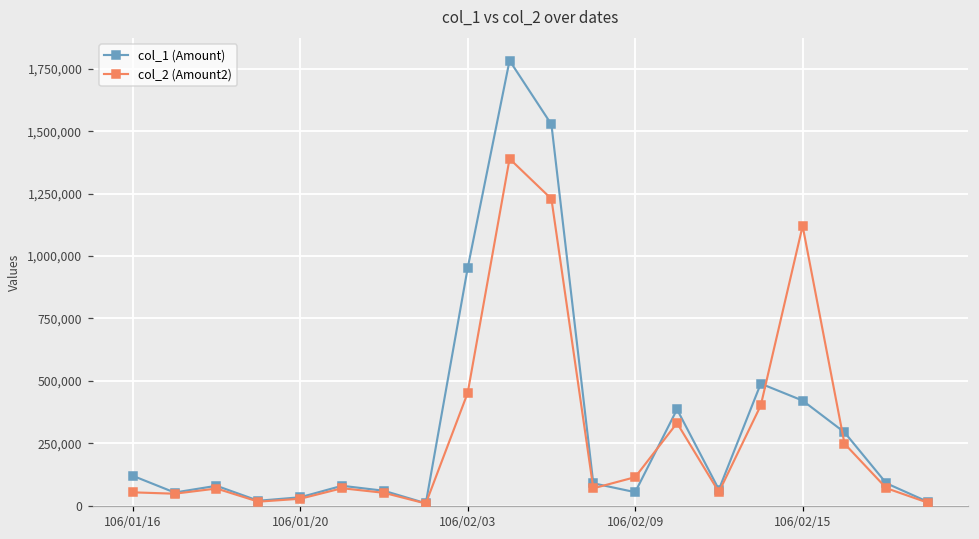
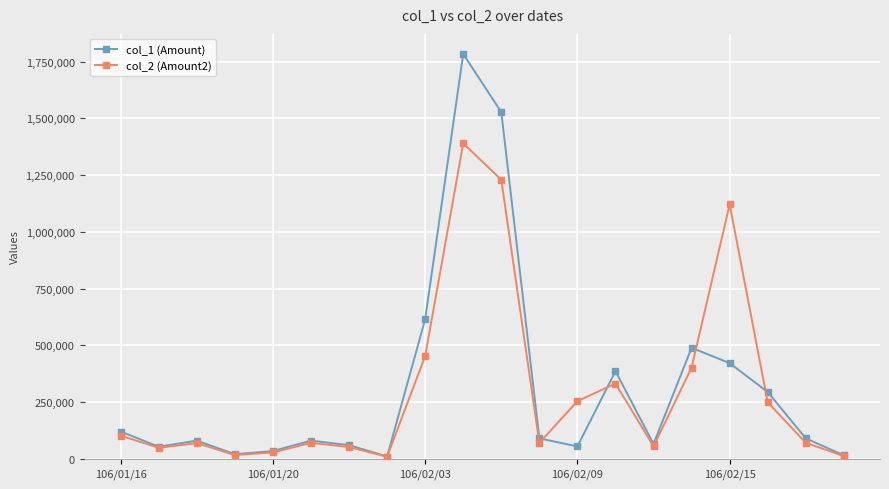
col_2 (Amount2), 106/01/16: 50,000 -> 100,000
col_1 (Amount), 106/02/03: 950,000 -> 620,000
col_2 (Amount2), 106/02/09: 110,000 -> 250,000
